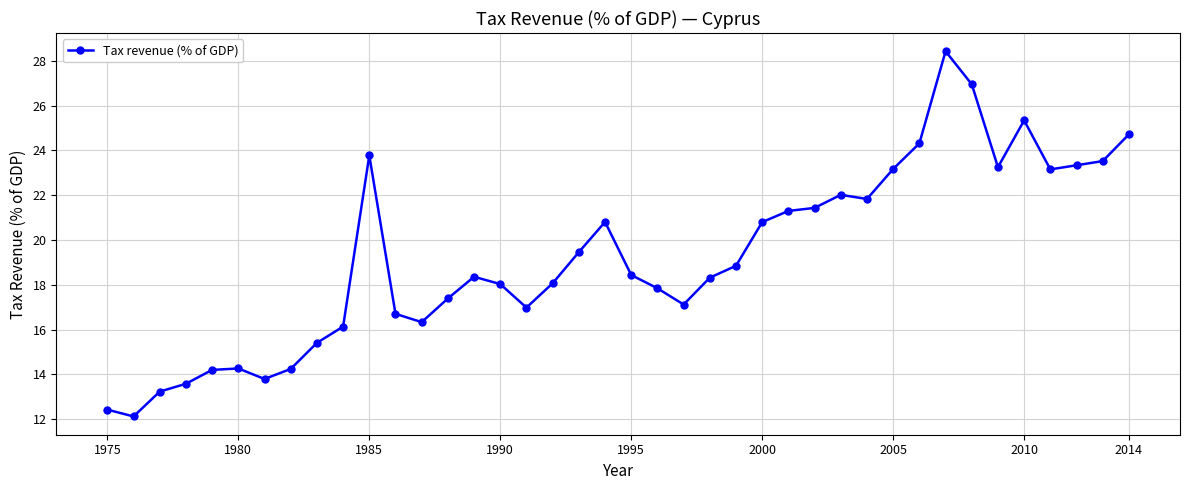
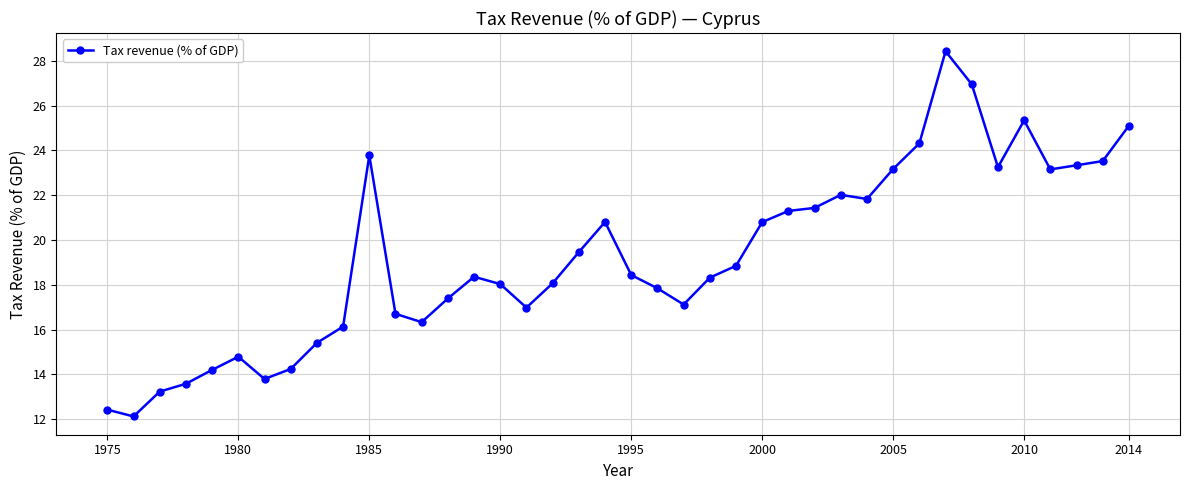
1980: 14.3 -> 14.8
2014: 24.7 -> 25.1
